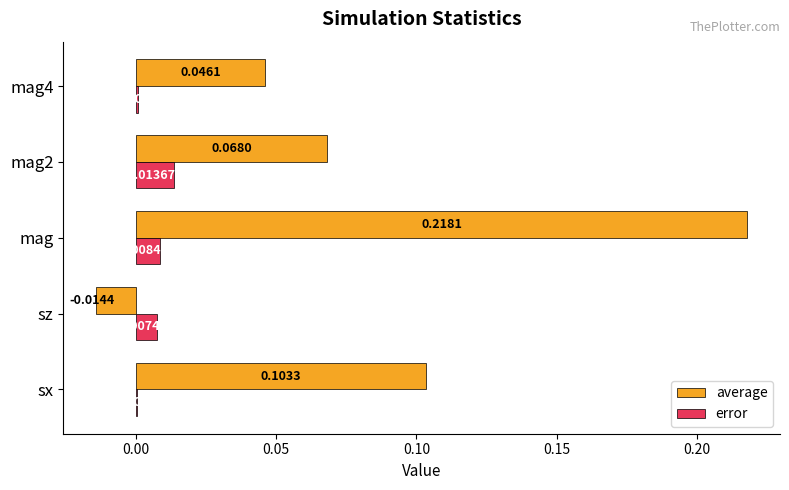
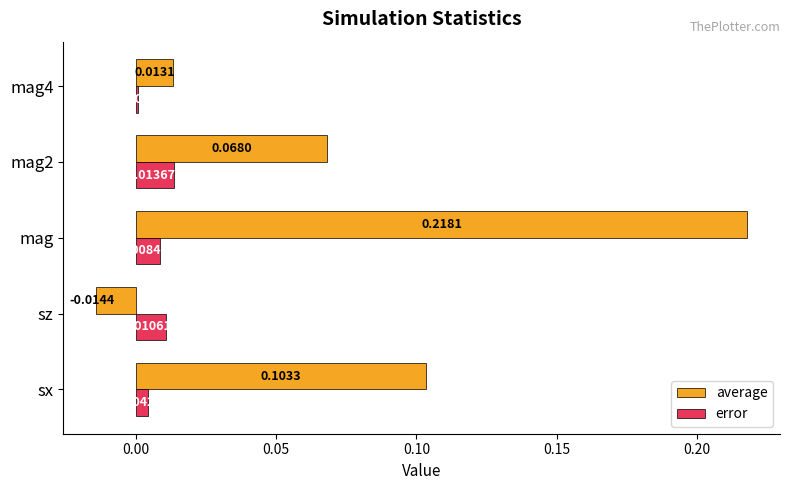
average, mag4: 0.0461 -> 0.0131
error, sz: 0.007 -> 0.011
error, sx: 0.000 -> 0.004
